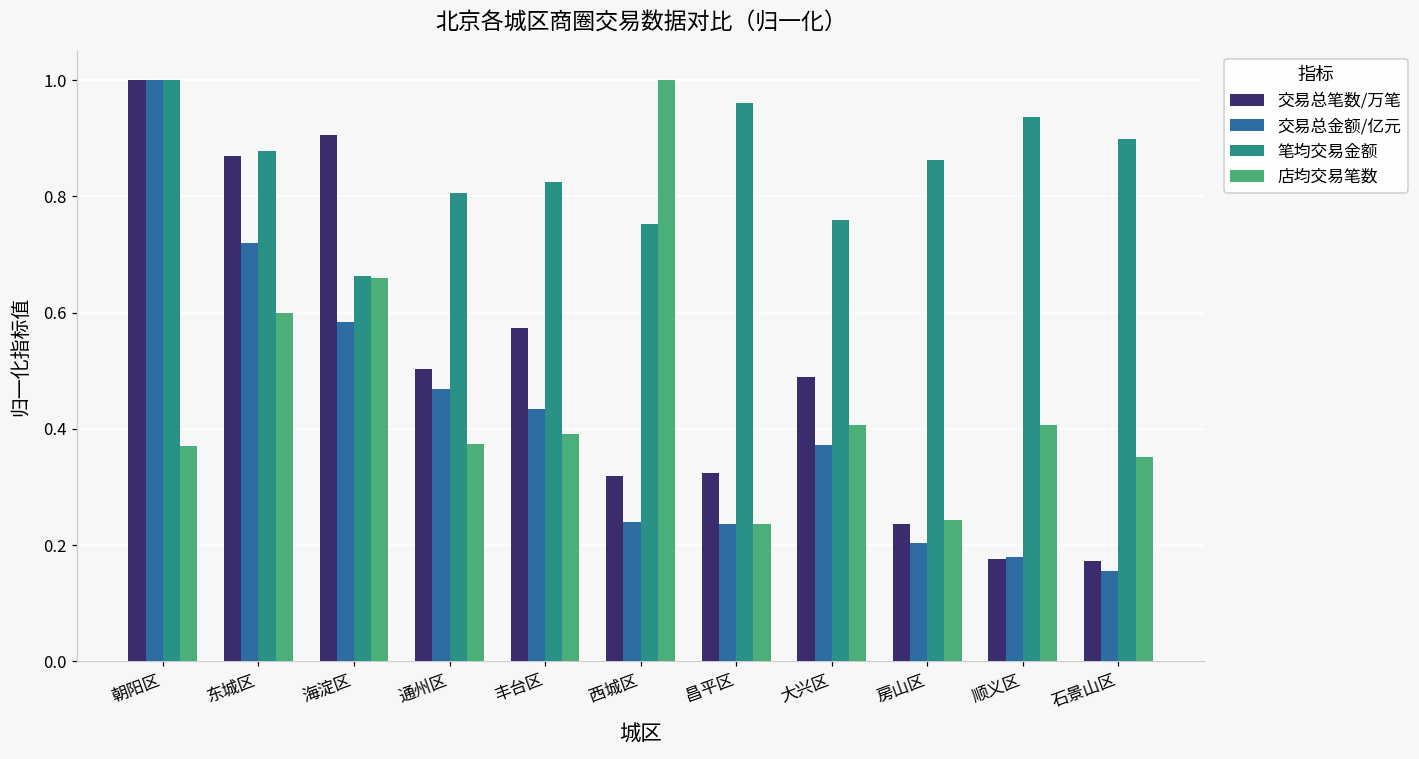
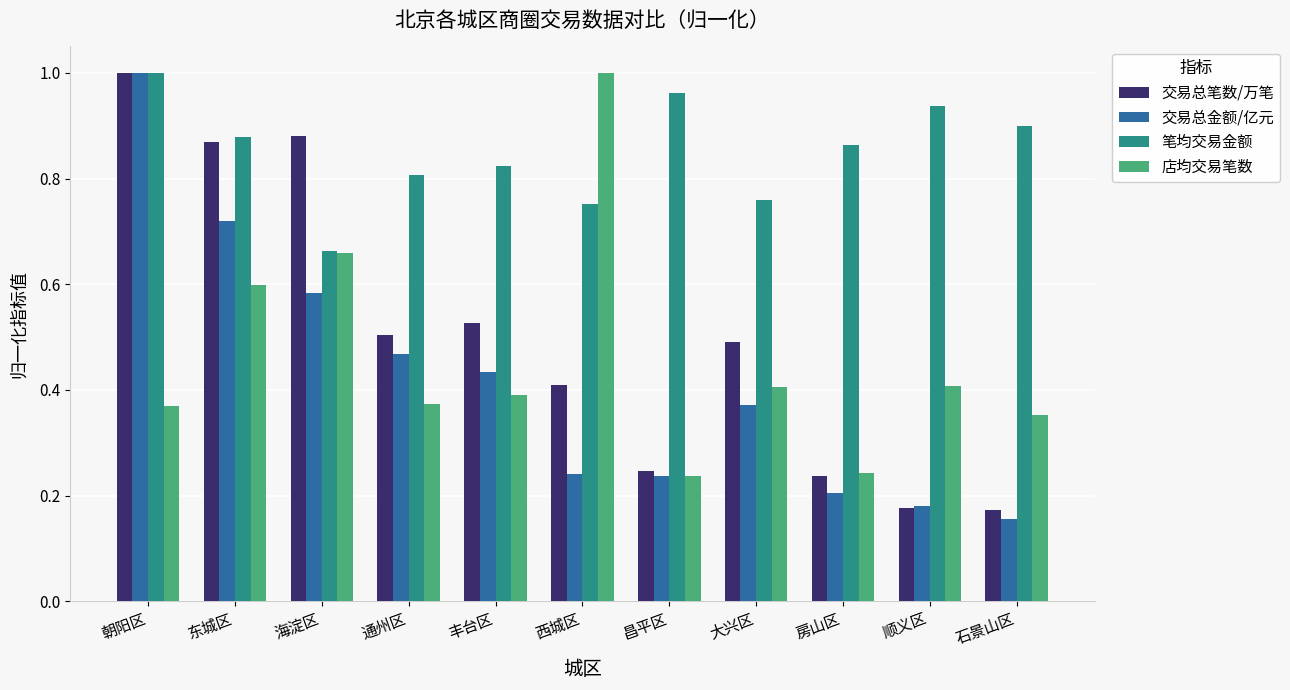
交易总笔数/万笔, 海淀区: 0.91 -> 0.88
交易总笔数/万笔, 丰台区: 0.57 -> 0.53
交易总笔数/万笔, 西城区: 0.32 -> 0.41
交易总笔数/万笔, 昌平区: 0.32 -> 0.25
